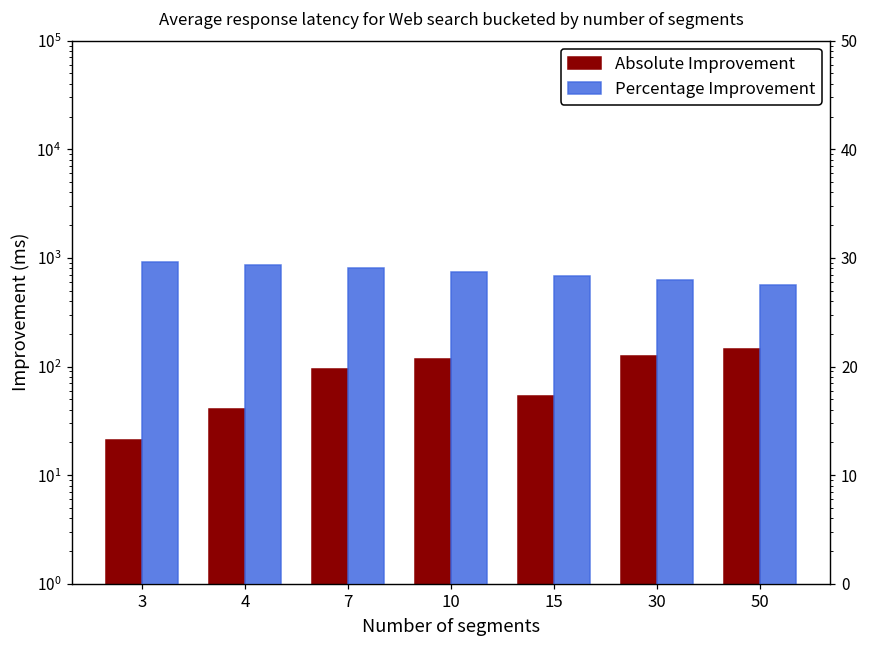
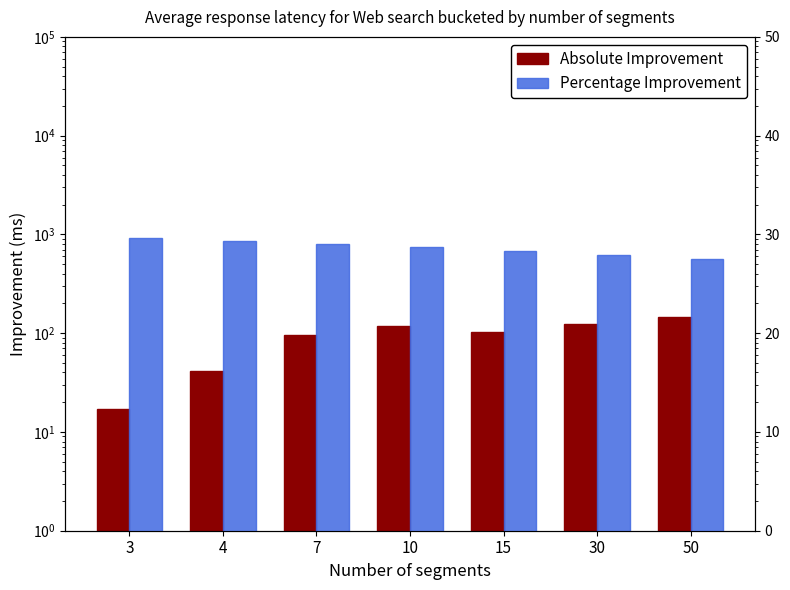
Absolute Improvement, 3: 21 -> 17
Absolute Improvement, 15: 50 -> 100
